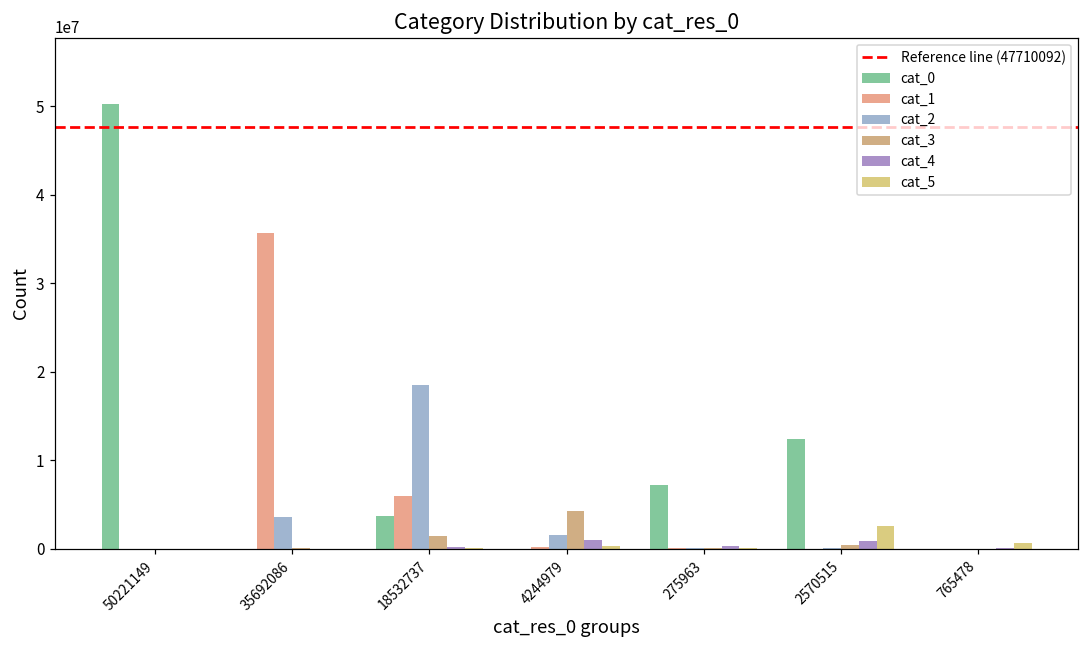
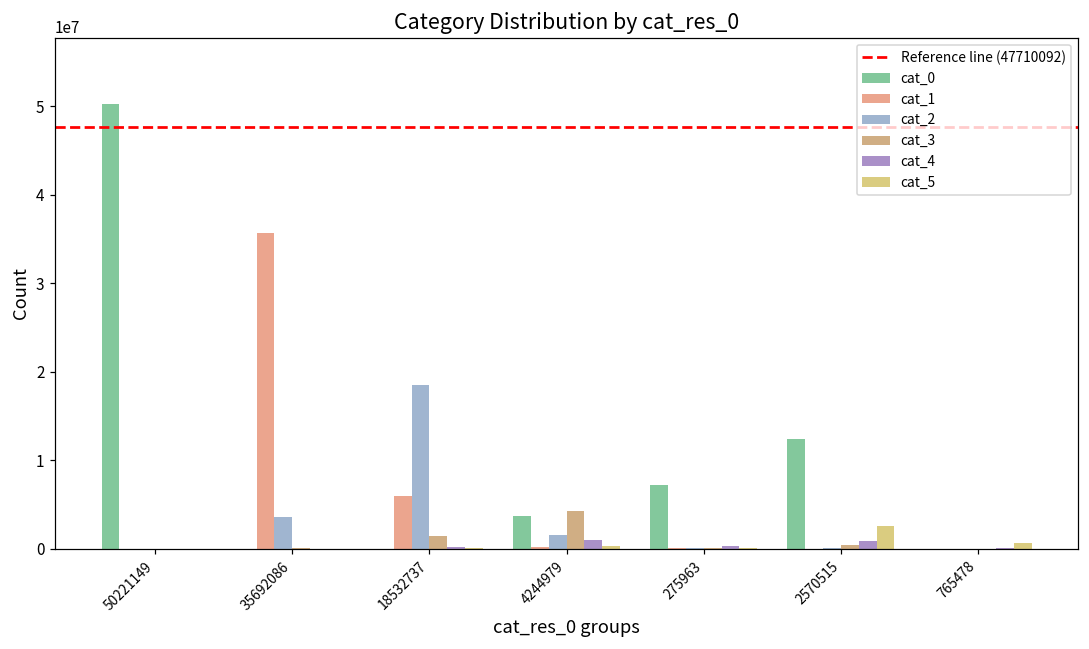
cat_0, 18532737: 4000000 -> 0
cat_0, 4244979: 0 -> 4000000
